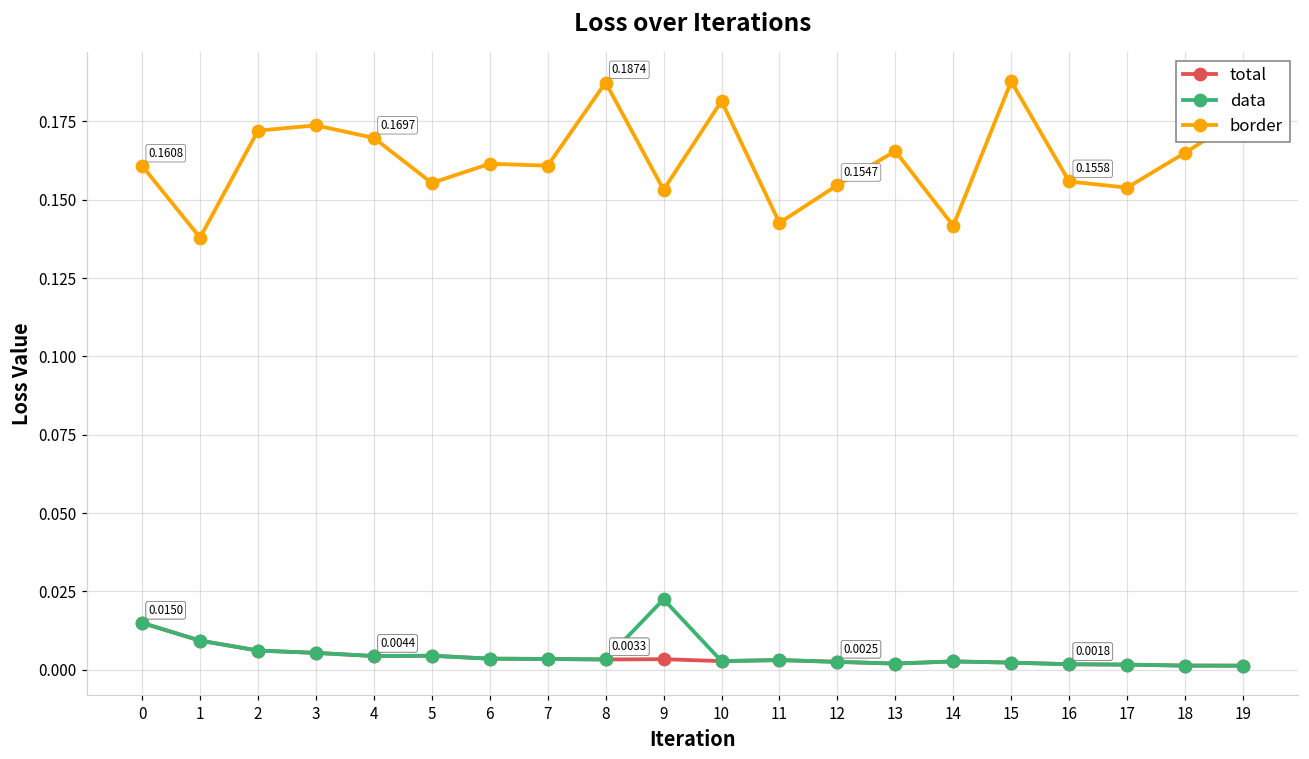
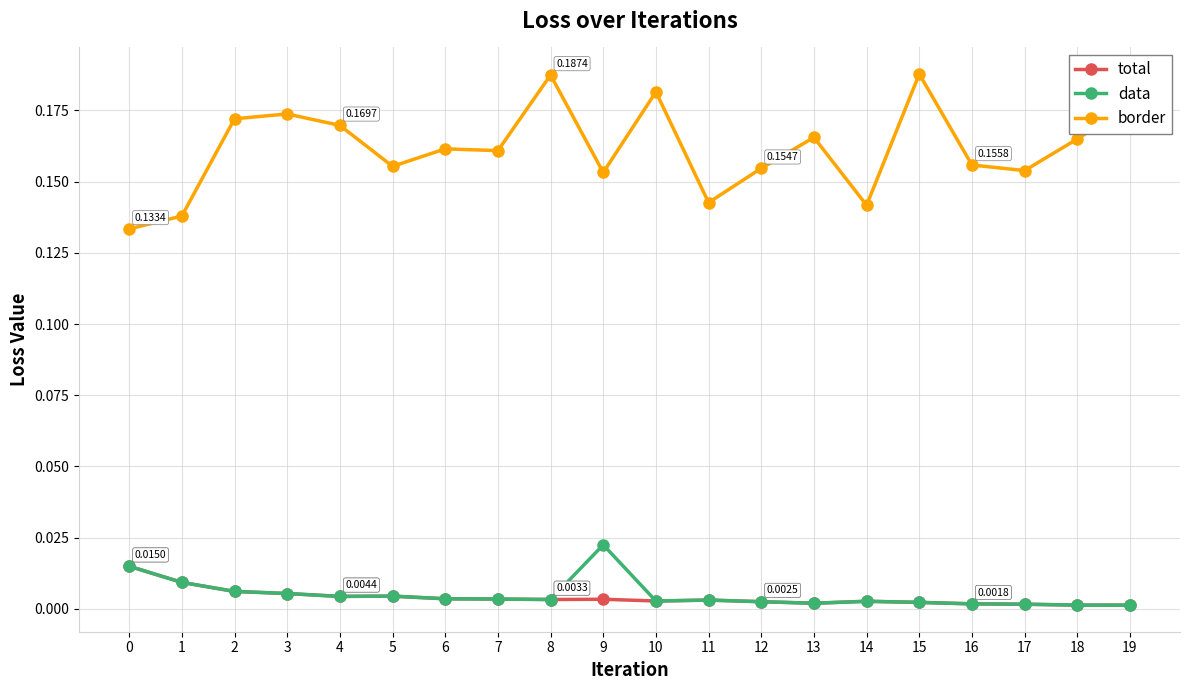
border, 0: 0.1608 -> 0.1334
